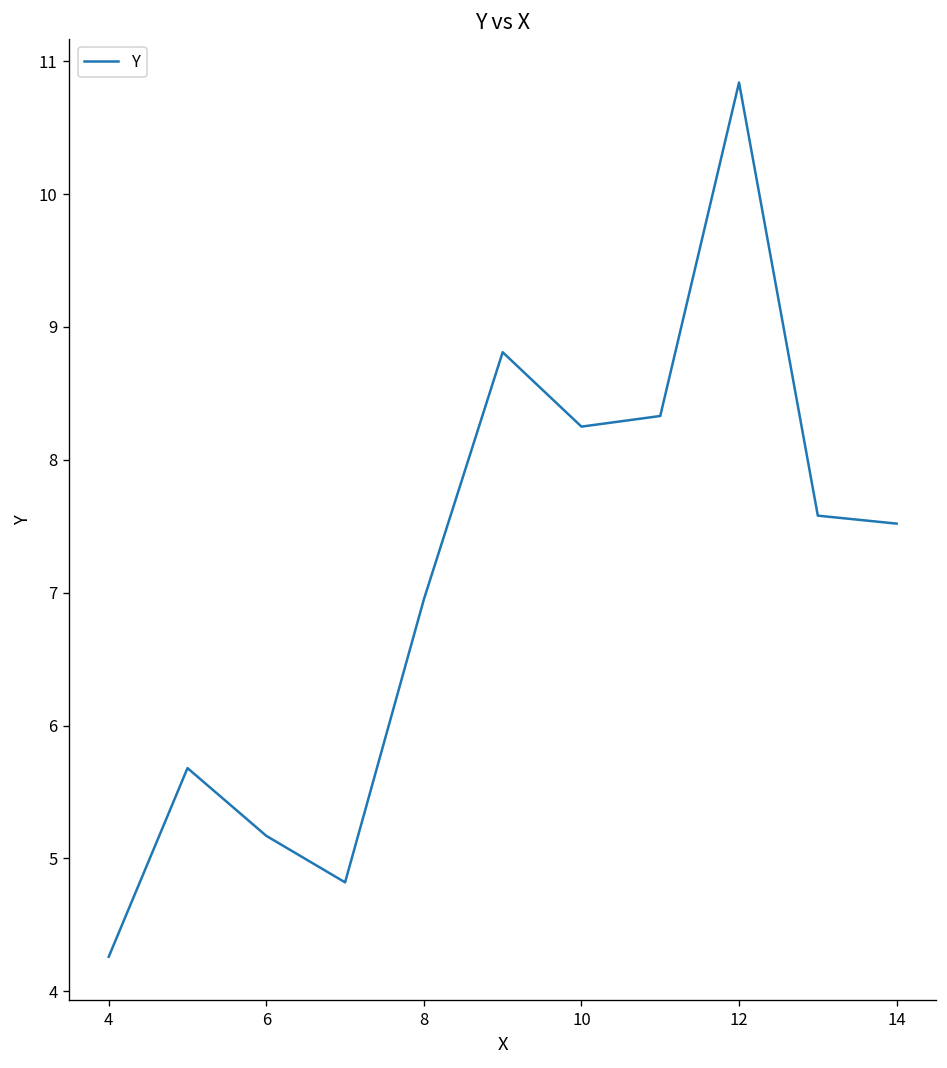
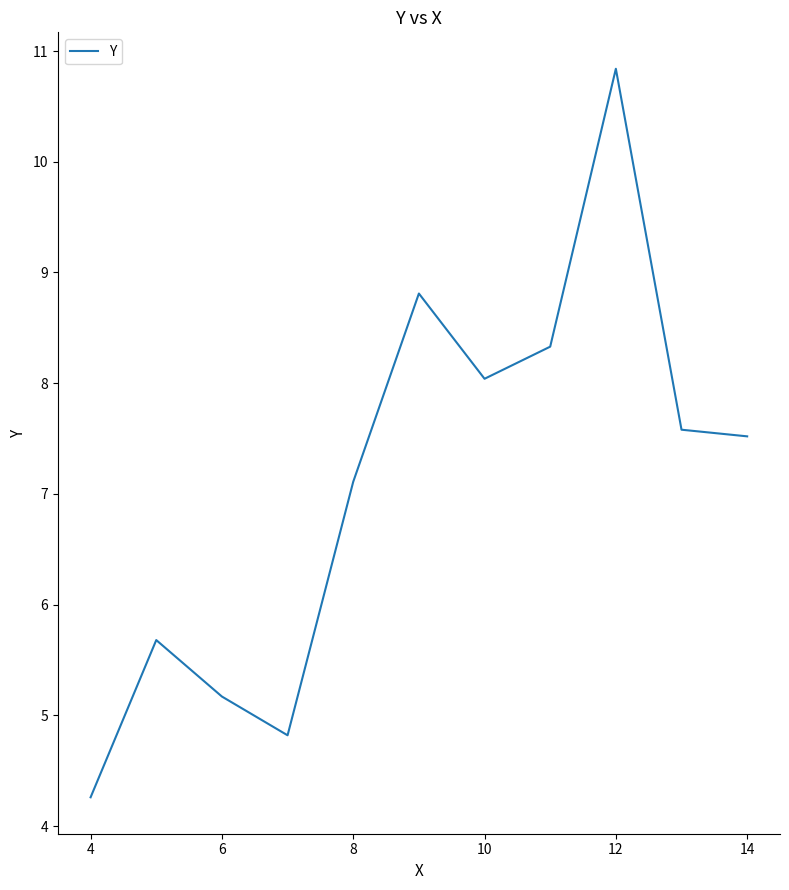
8: 6.95 -> 7.11
10: 8.25 -> 8.04
